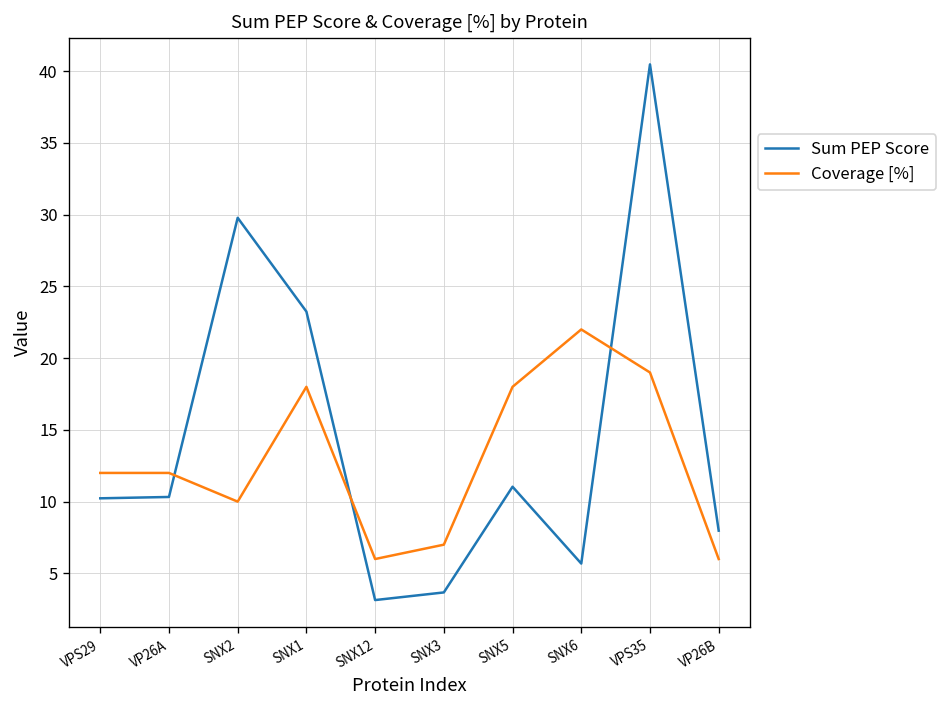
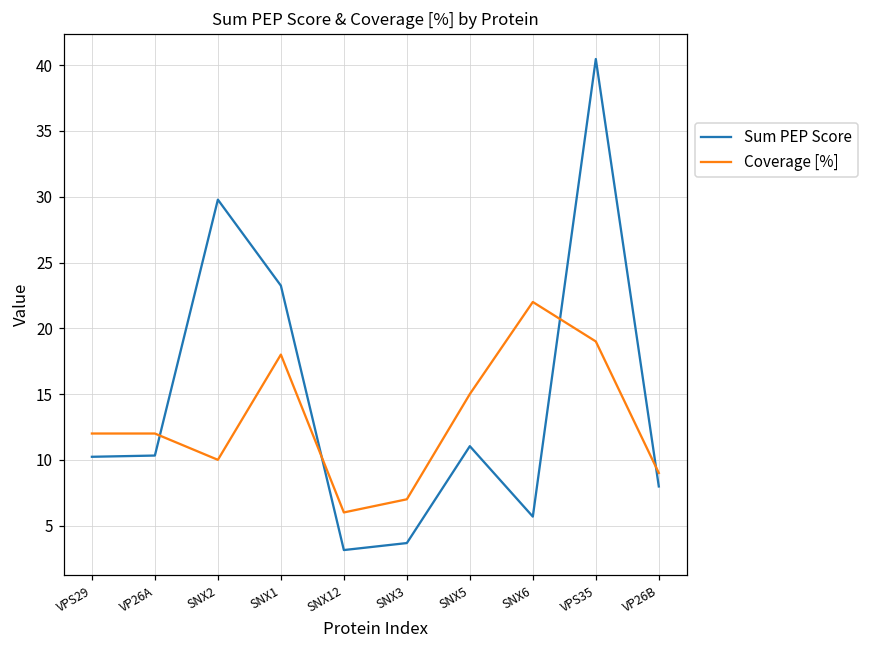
Coverage [%], SNX5: 18 -> 15
Coverage [%], VP26B: 6 -> 9
